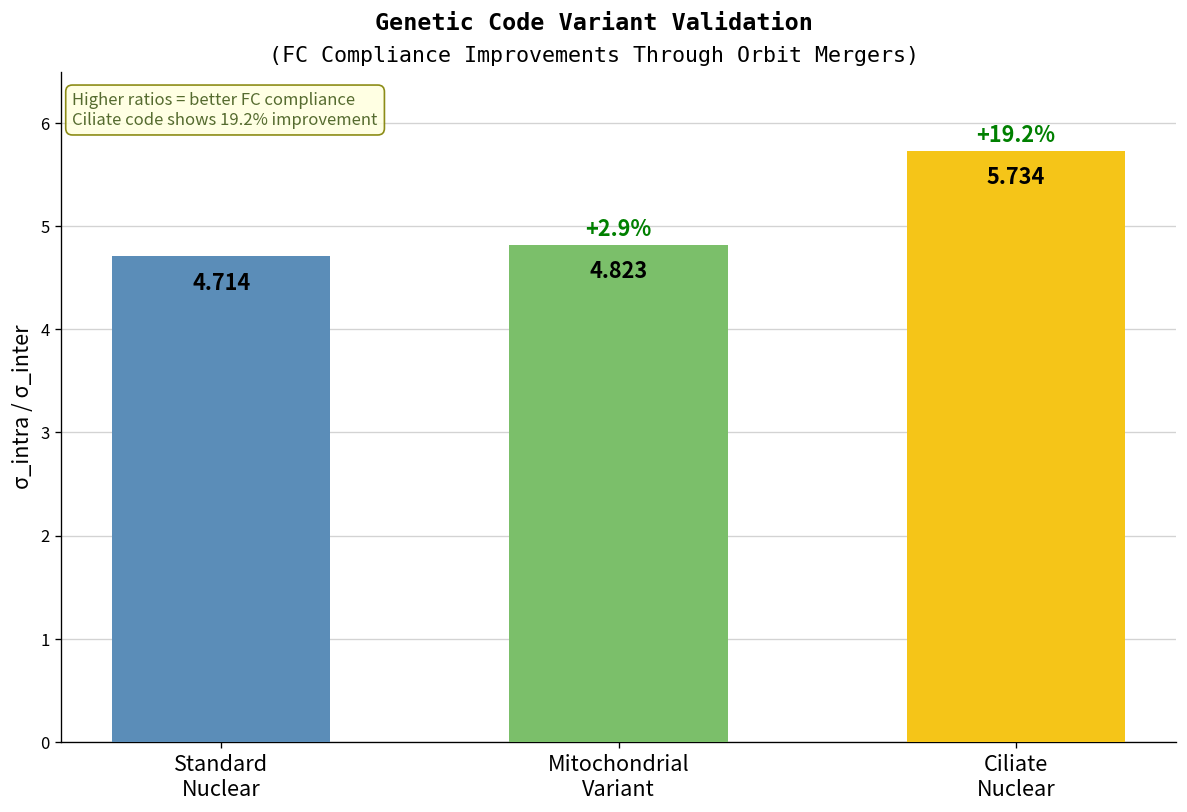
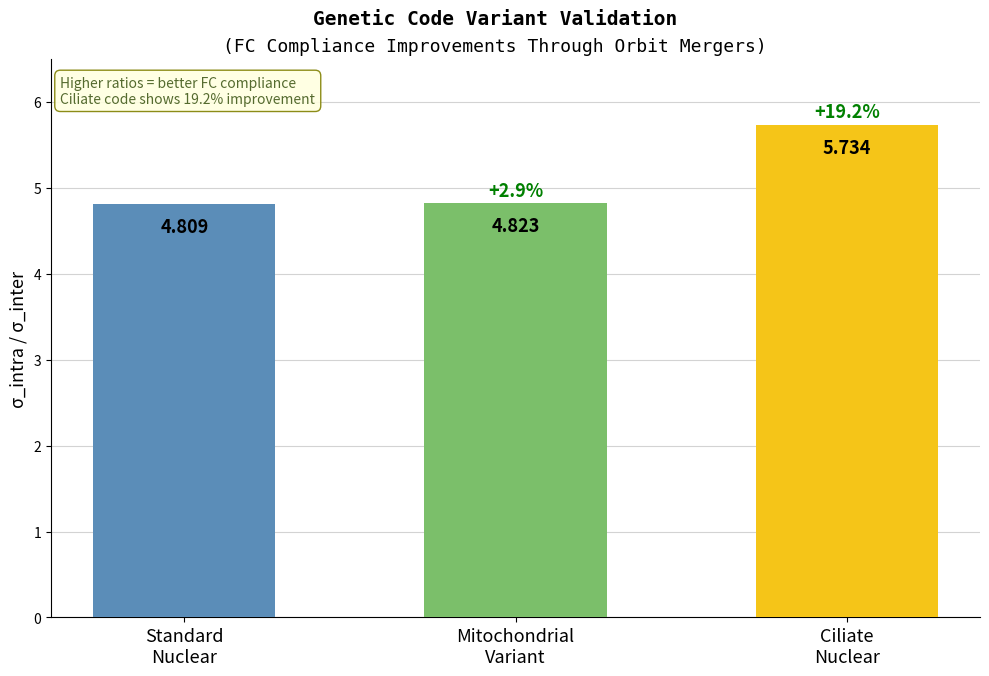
Standard Nuclear: 4.714 -> 4.809
